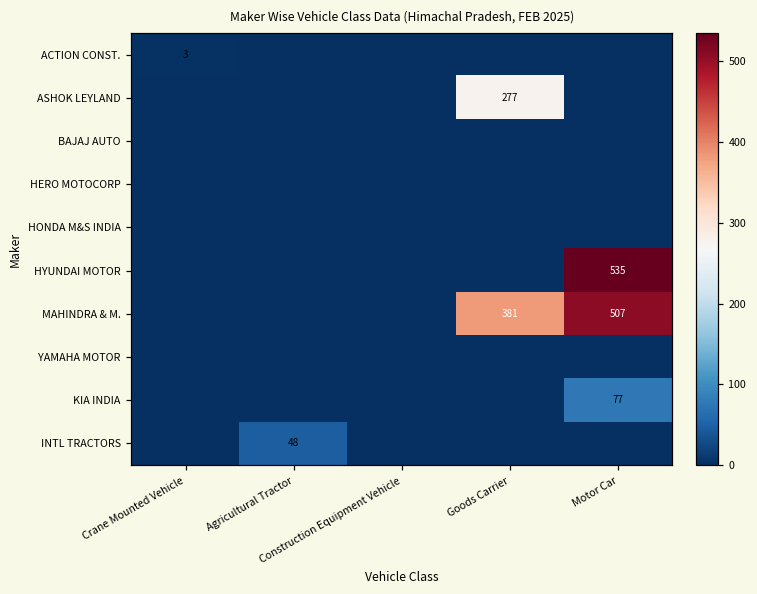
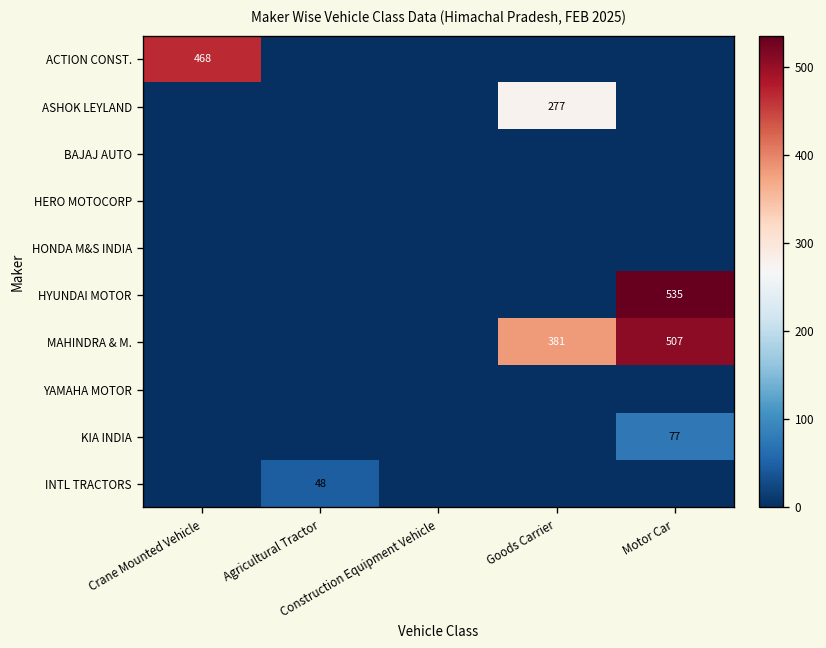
ACTION CONST., Crane Mounted Vehicle: 3 -> 468
